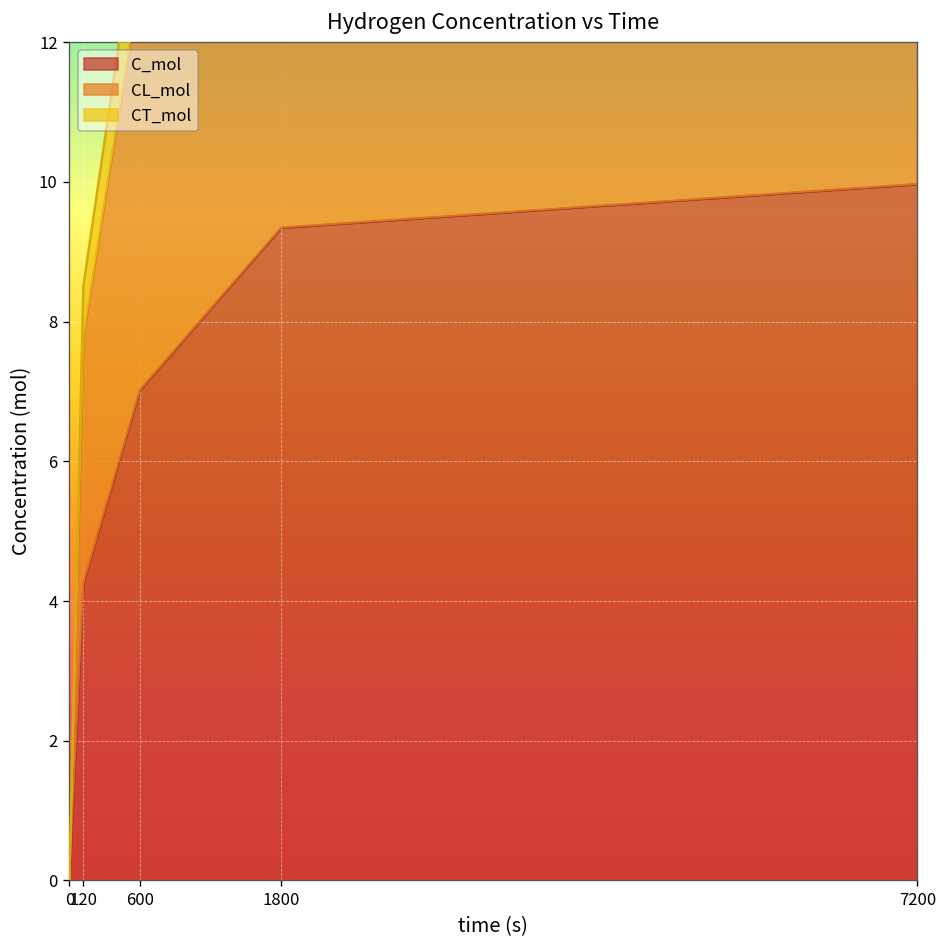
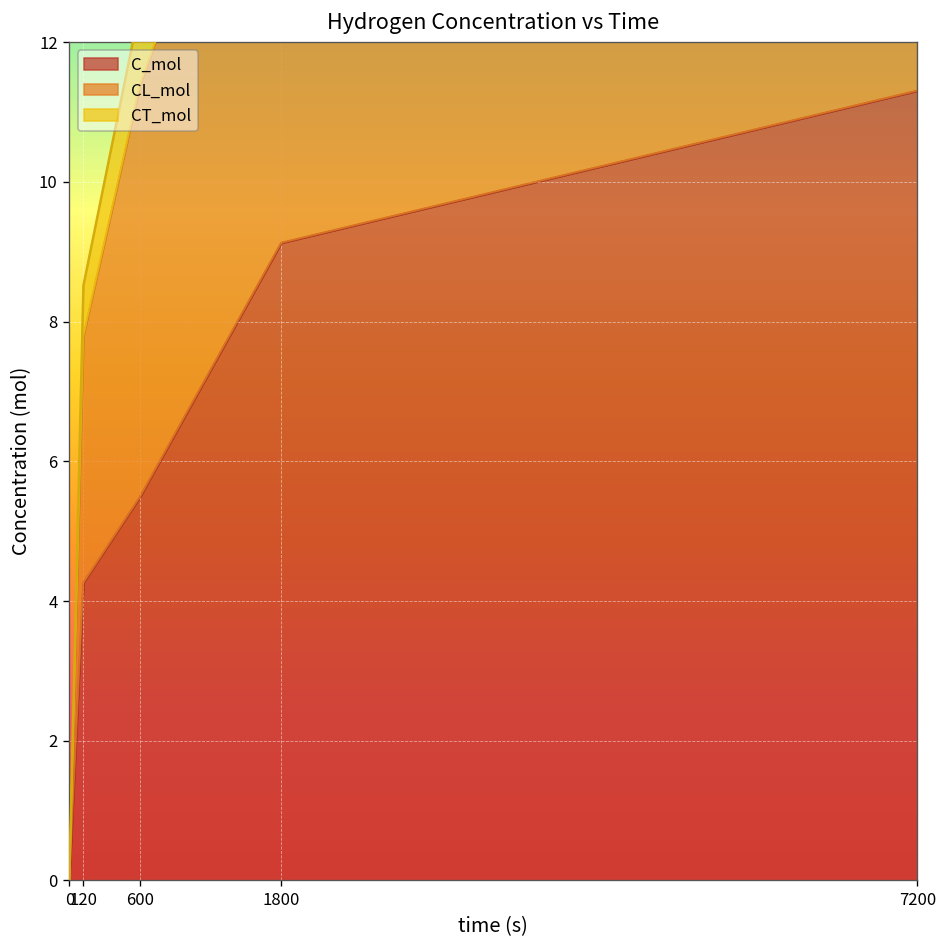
C_mol, 600: 7.0 -> 5.5
C_mol, 1800: 9.3 -> 9.1
C_mol, 7200: 10.0 -> 11.3
